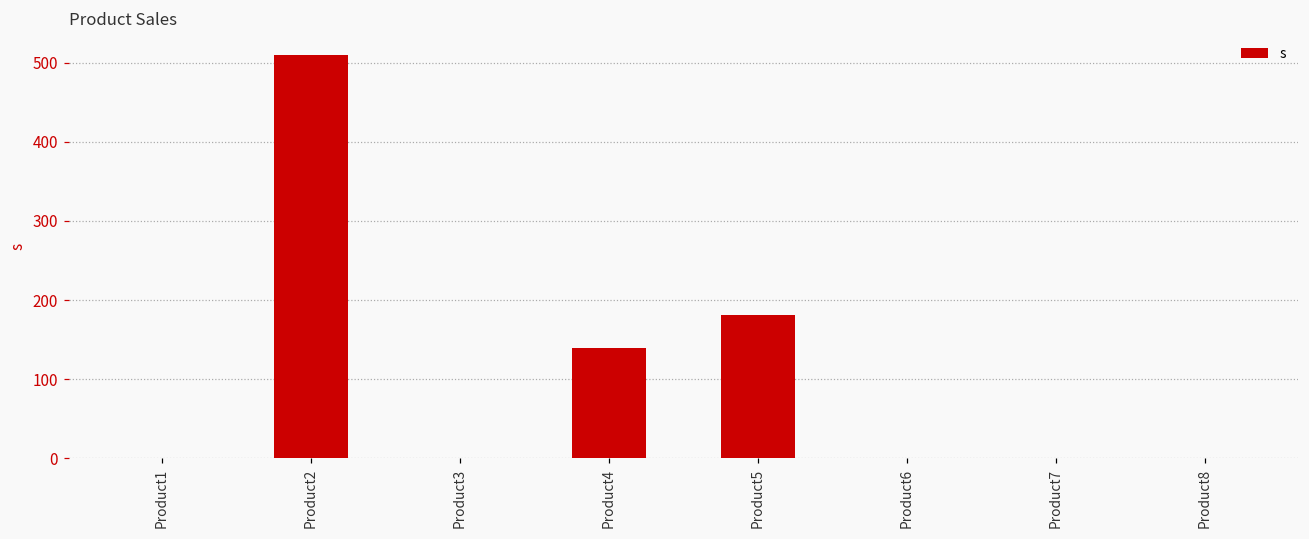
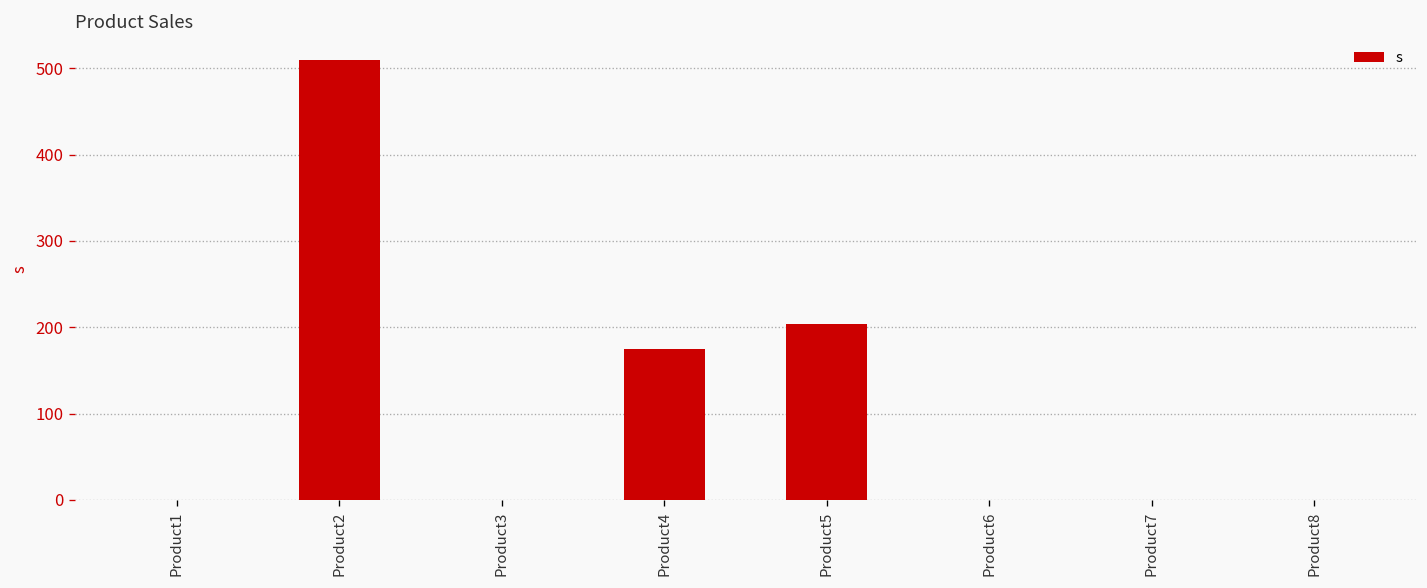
Product4: 140 -> 180
Product5: 180 -> 200
